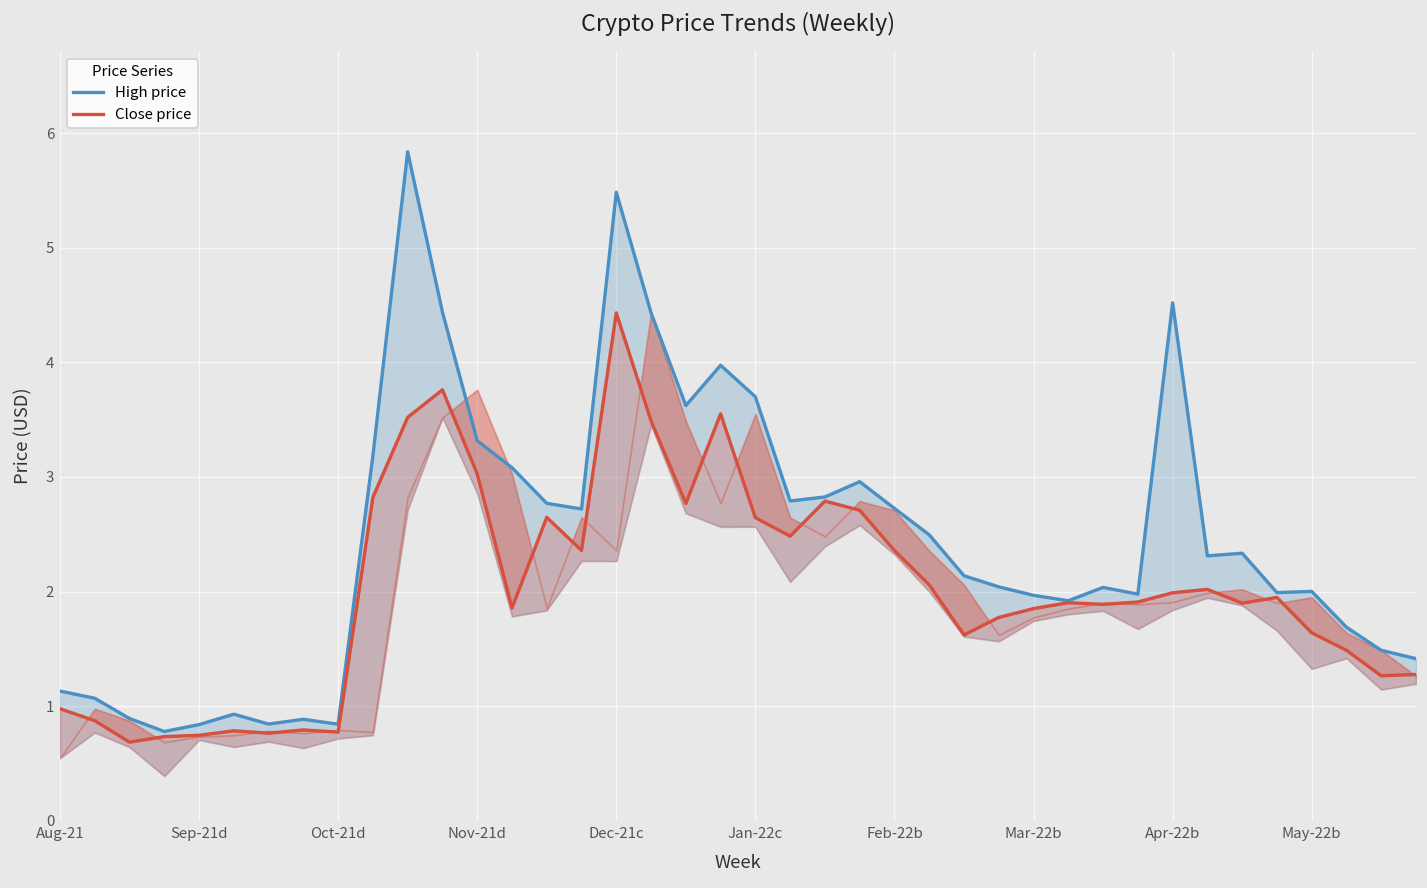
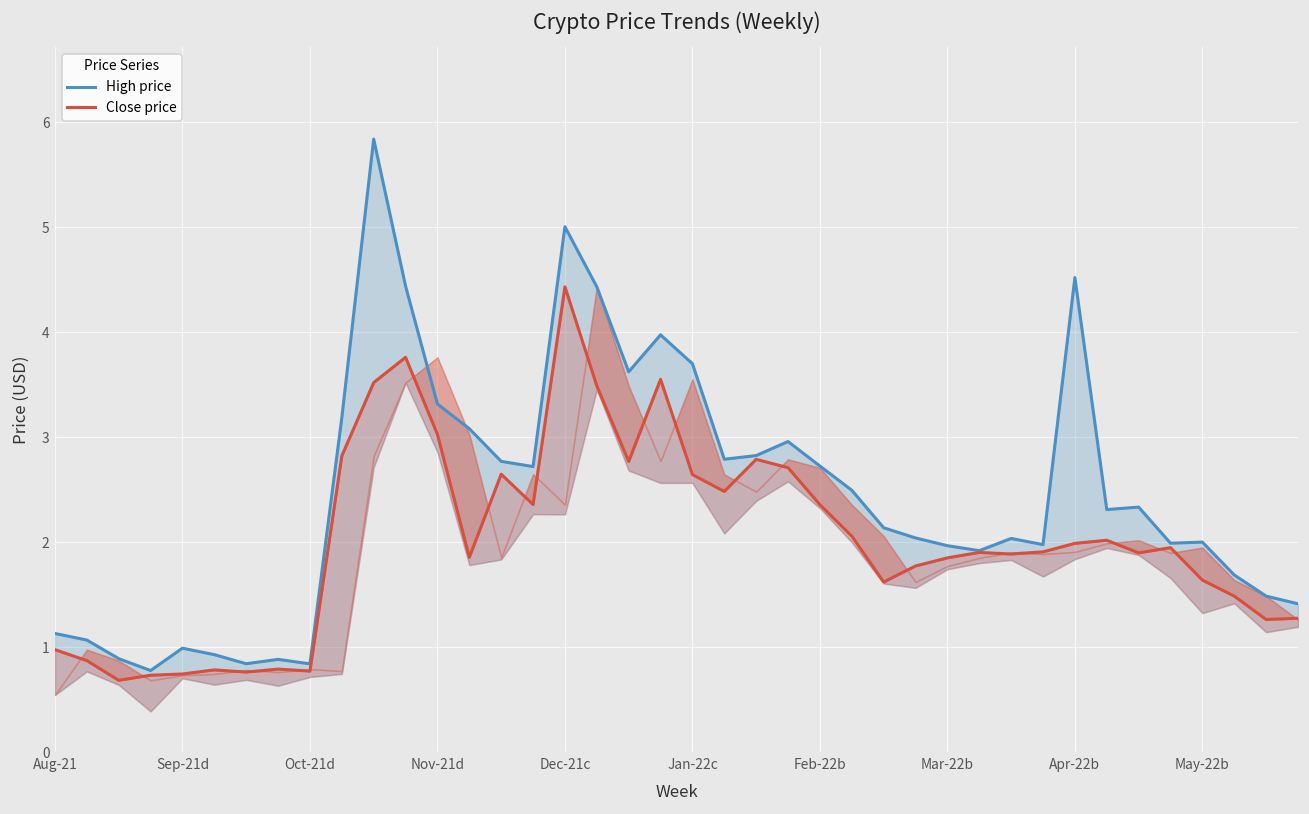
High price, Sep-21d: 0.8 -> 1.0
High price, Dec-21c: 5.5 -> 5.0
